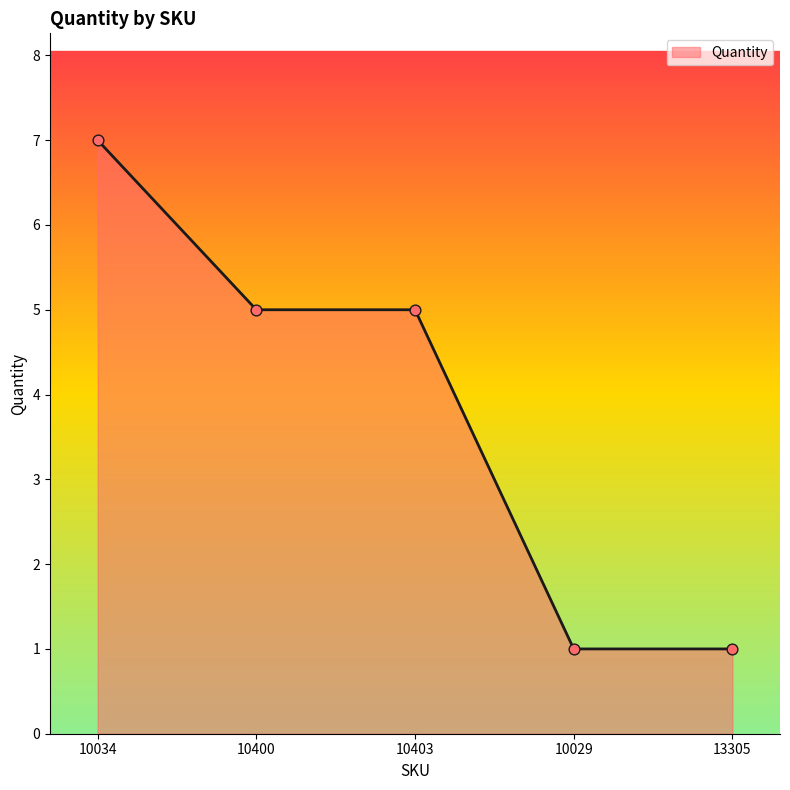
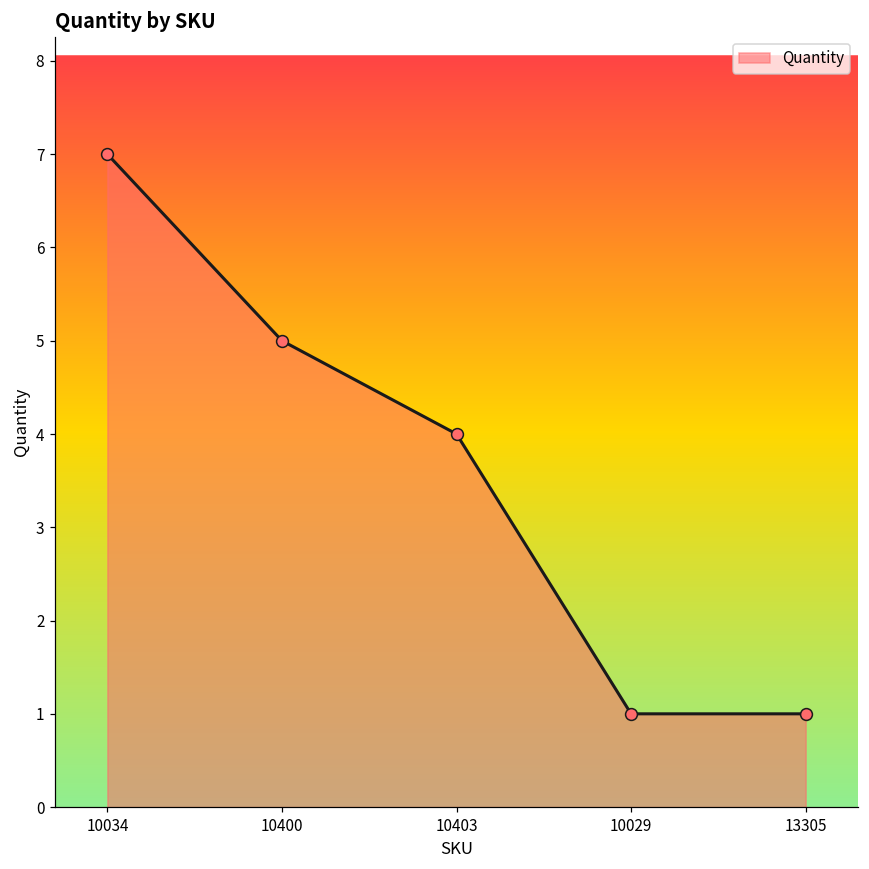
10403: 5 -> 4
